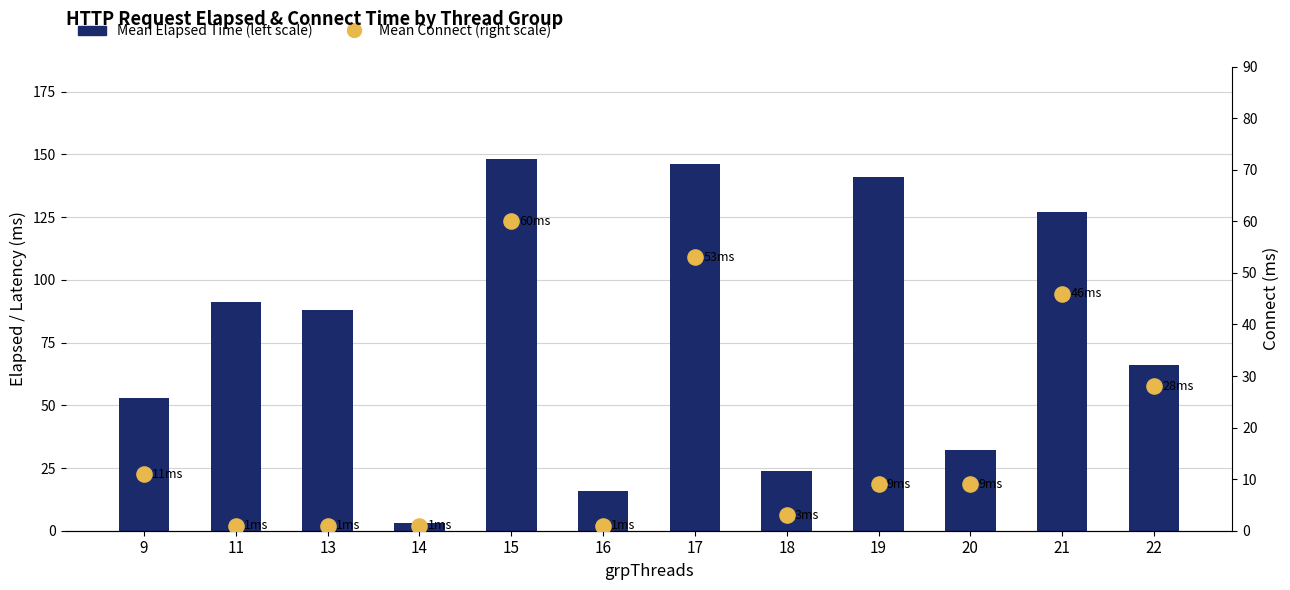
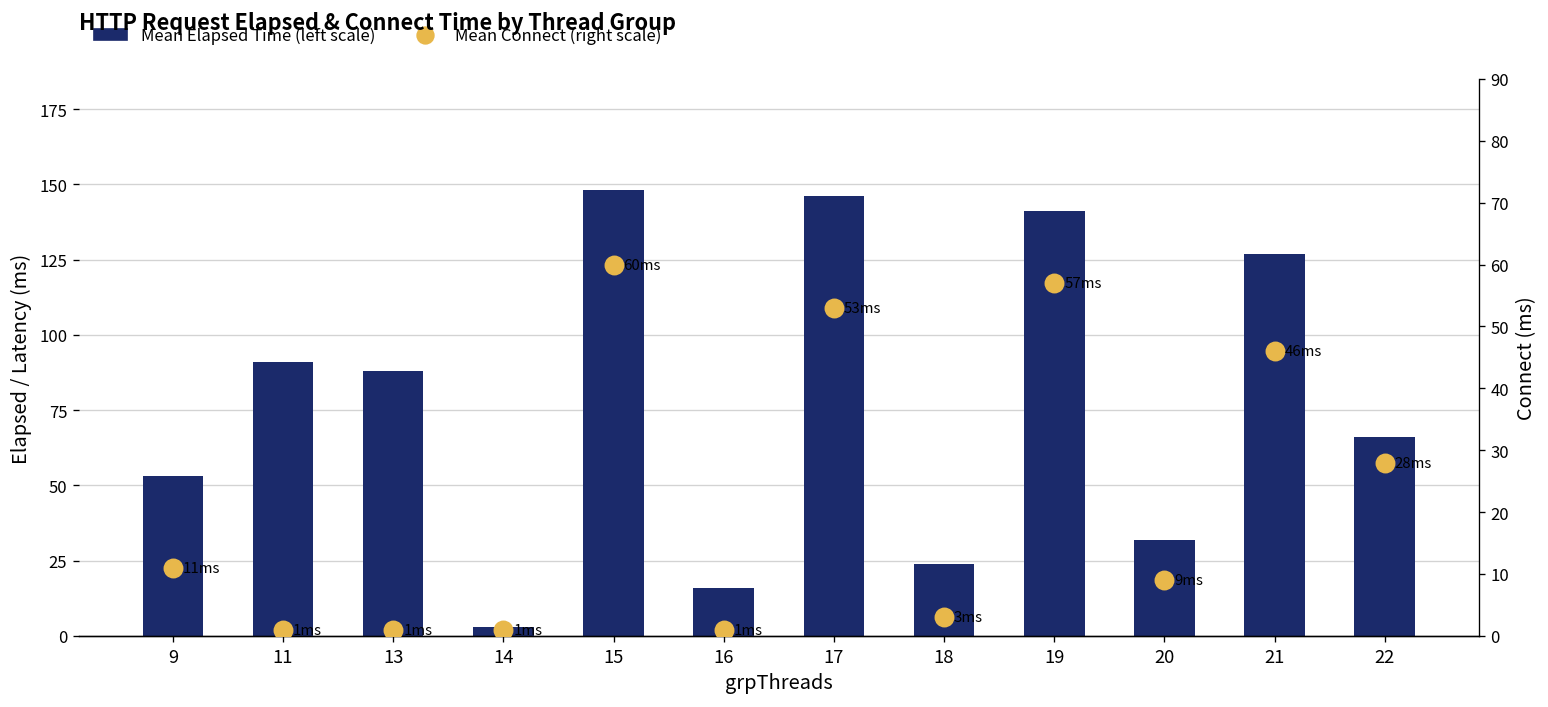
Mean Connect (right scale), 19: 9 -> 57
